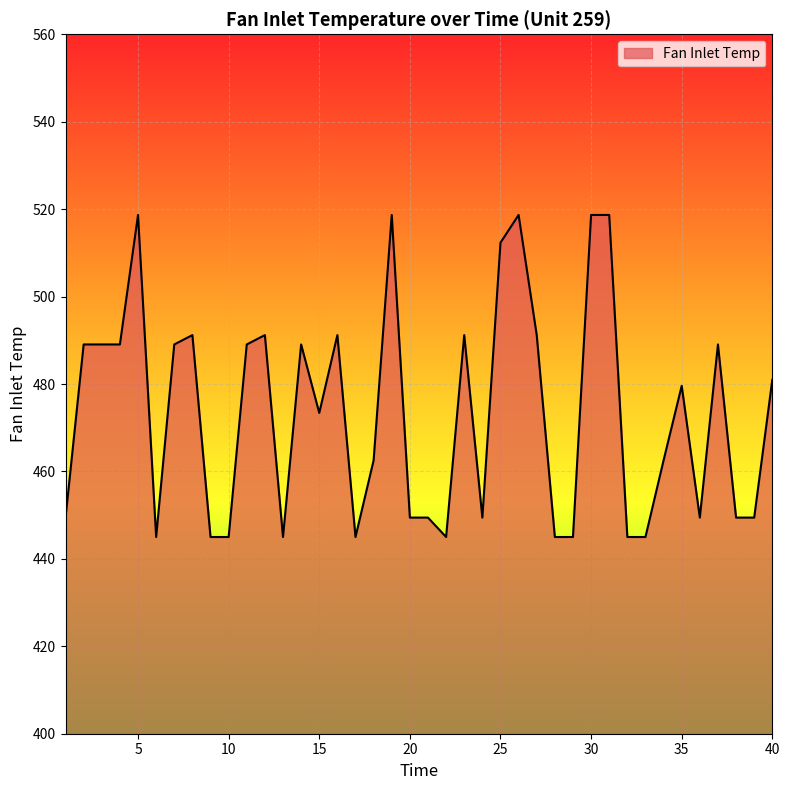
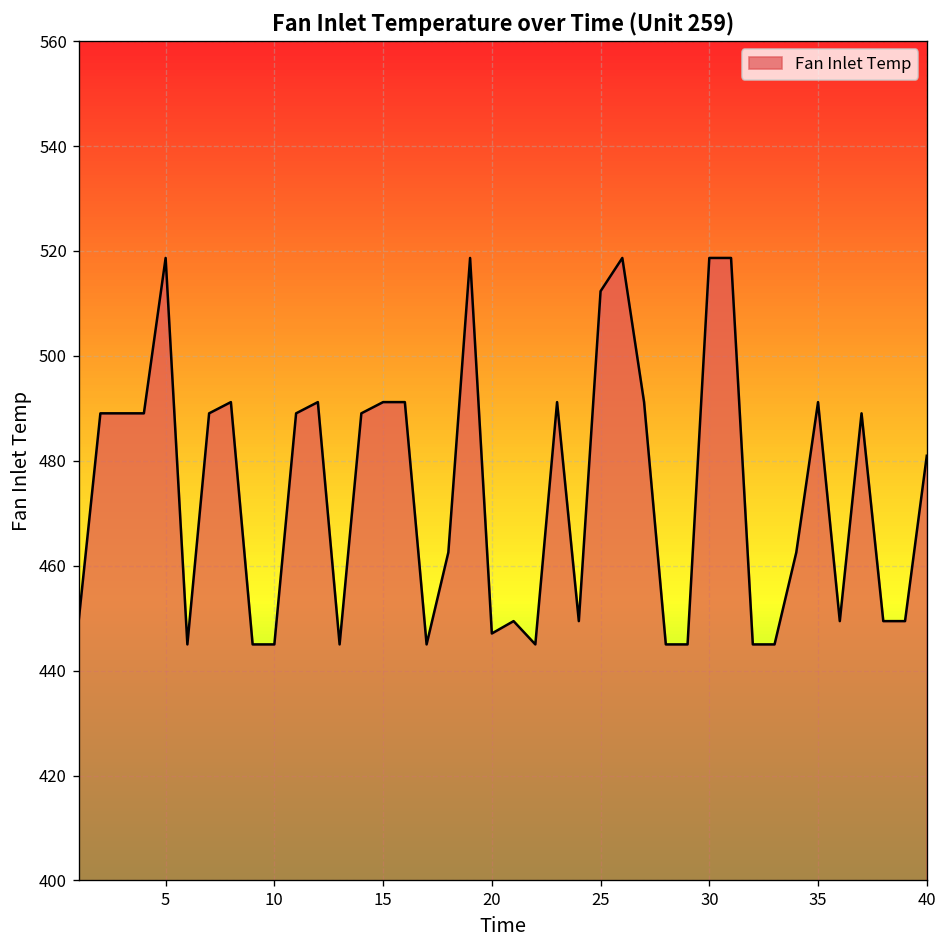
15: 473 -> 491
20: 449 -> 447
35: 480 -> 491
